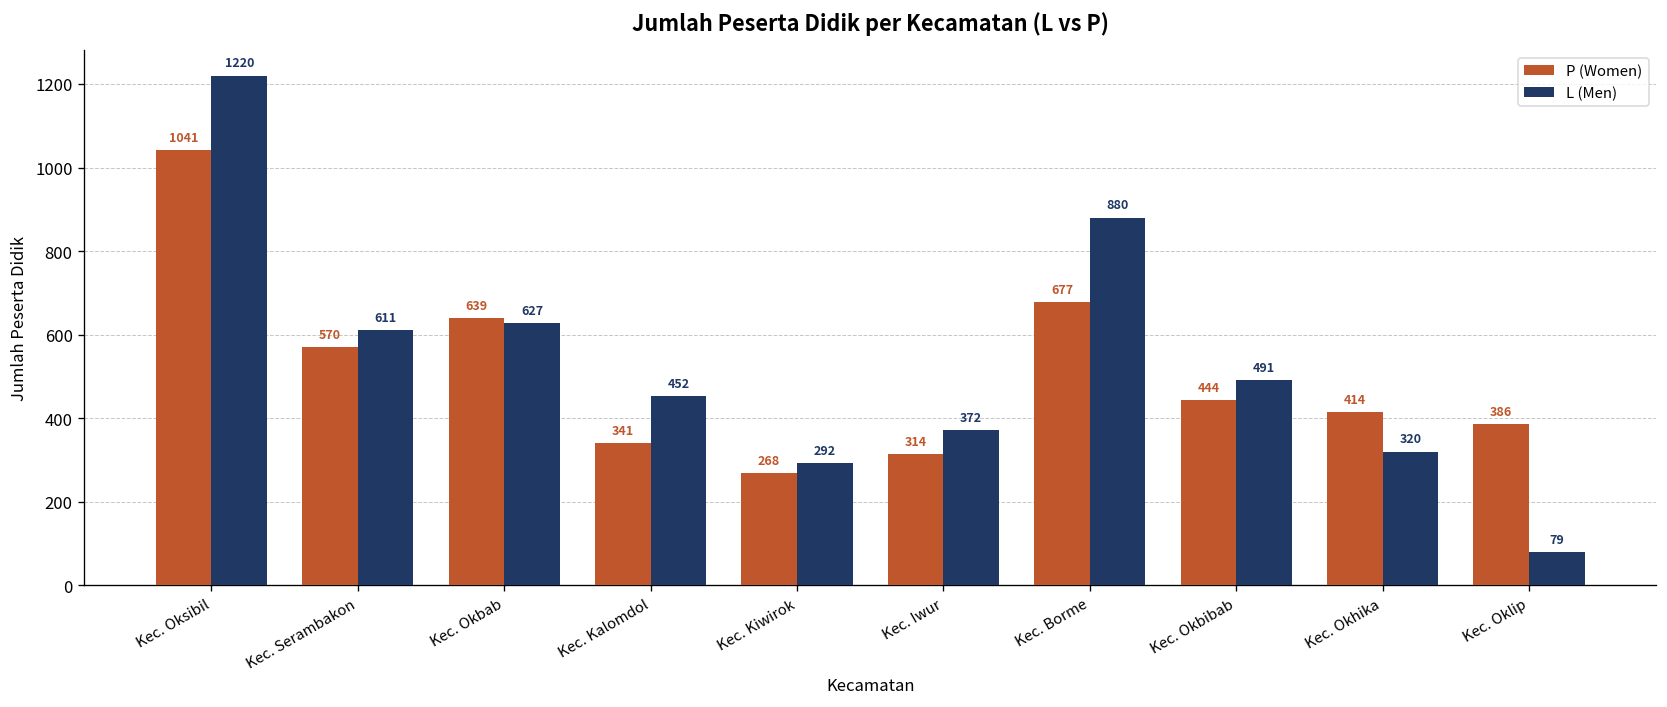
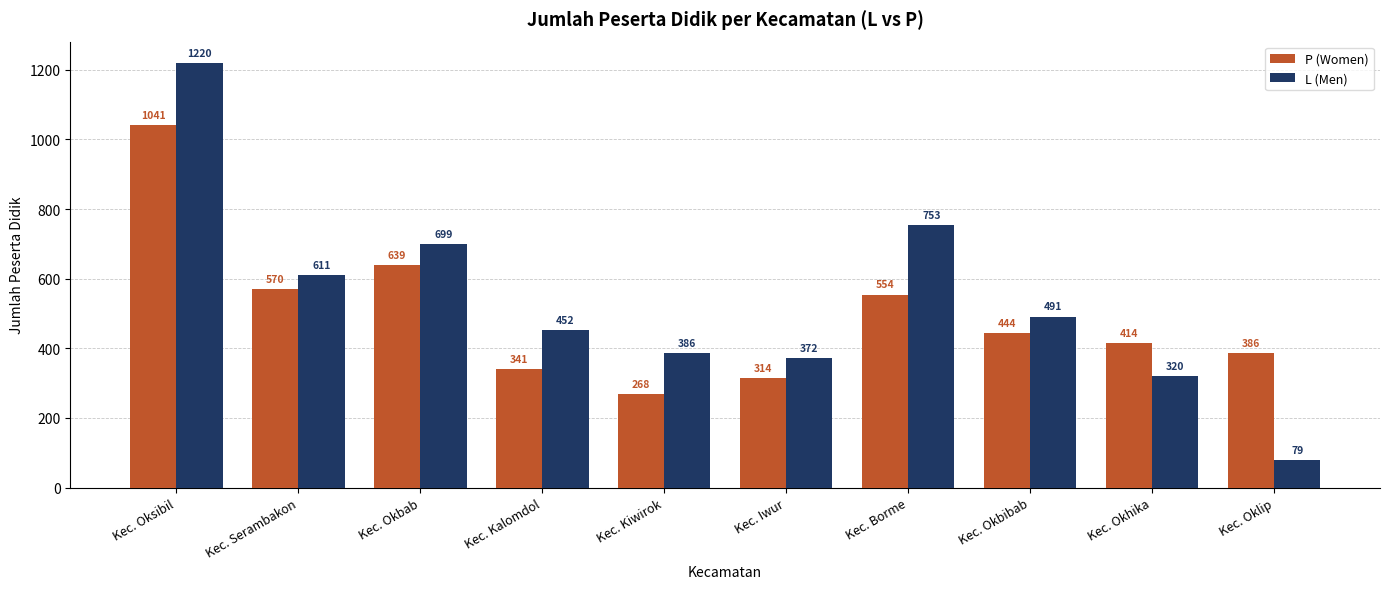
L (Men), Kec. Okbab: 627 -> 699
L (Men), Kec. Kiwirok: 292 -> 386
P (Women), Kec. Borme: 677 -> 554
L (Men), Kec. Borme: 880 -> 753
